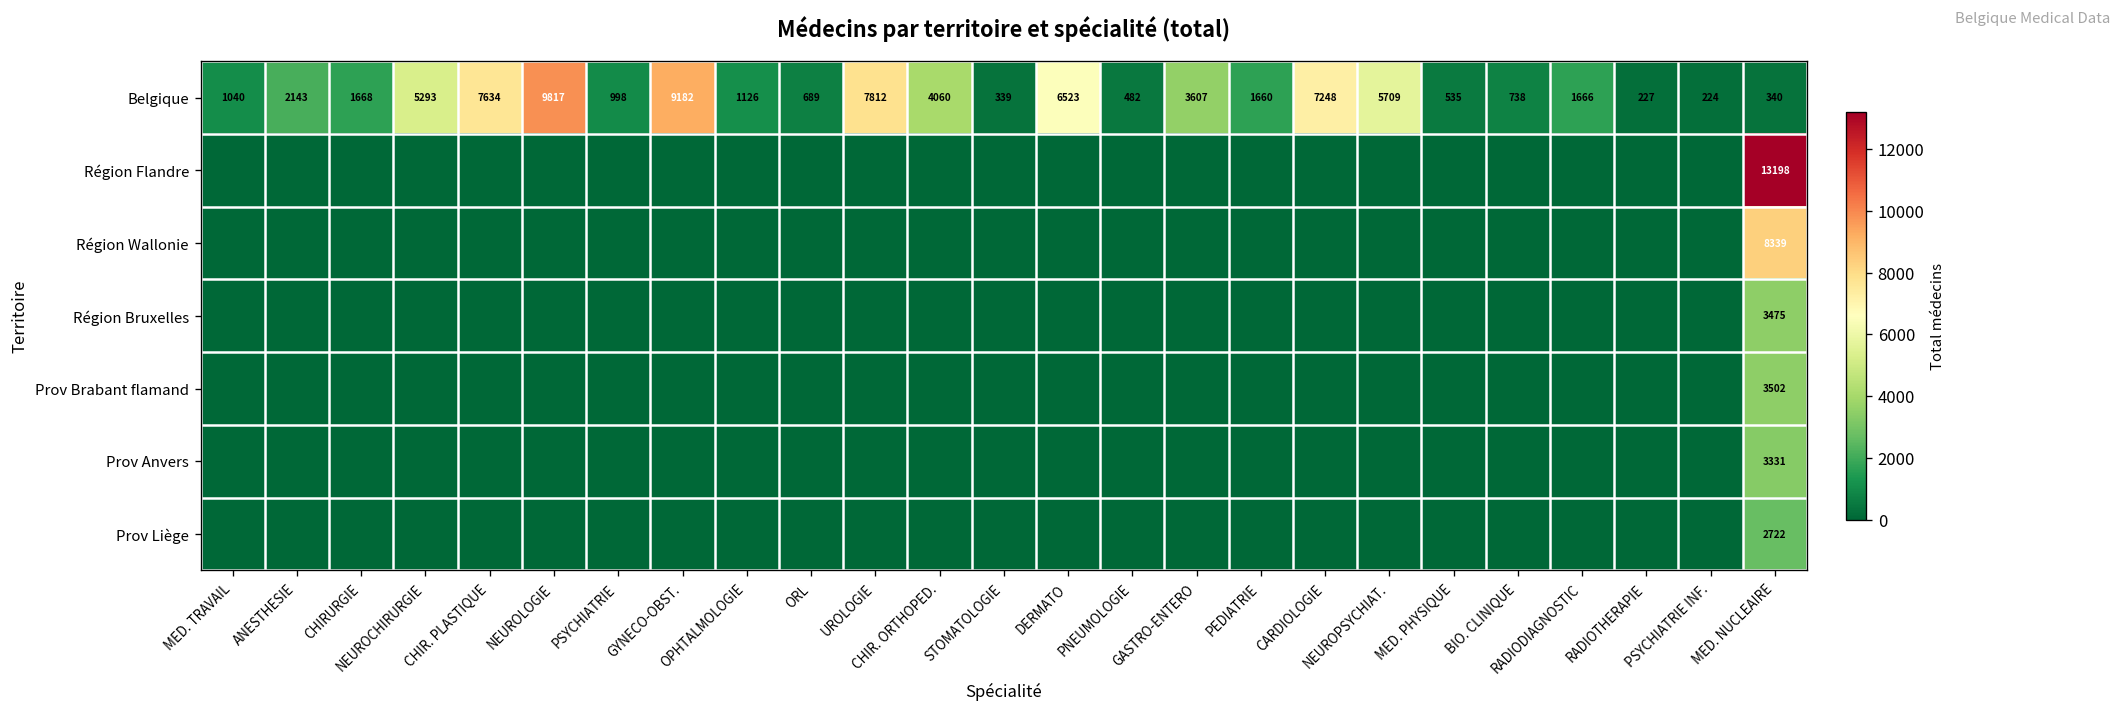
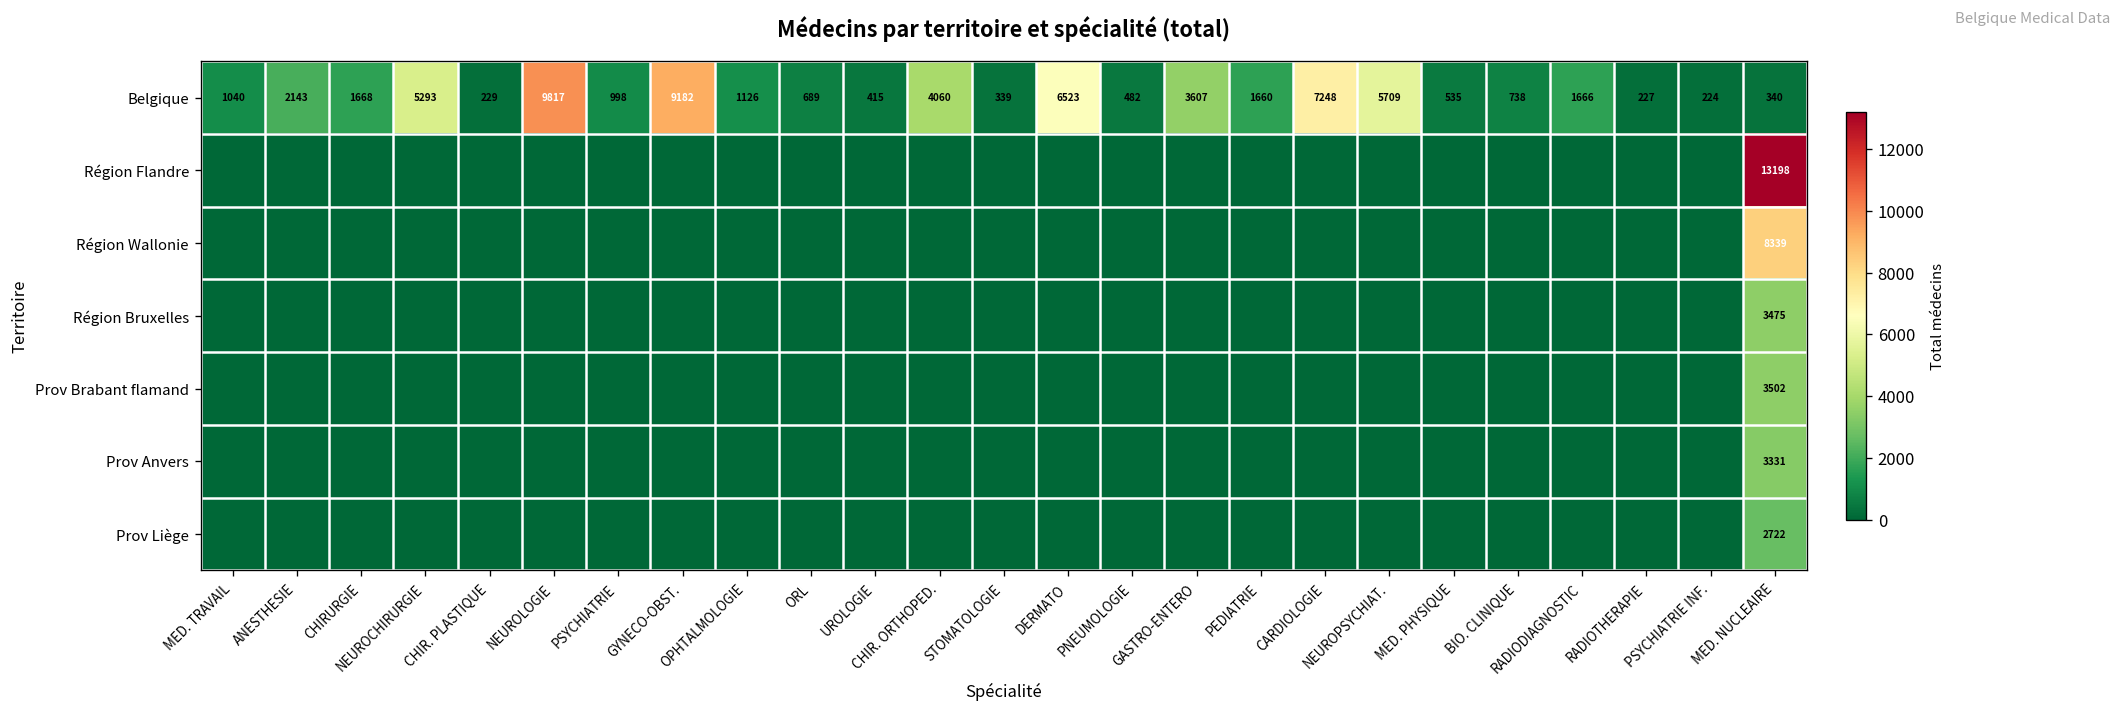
Belgique, CHIR. PLASTIQUE: 7634 -> 229
Belgique, UROLOGIE: 7812 -> 415
